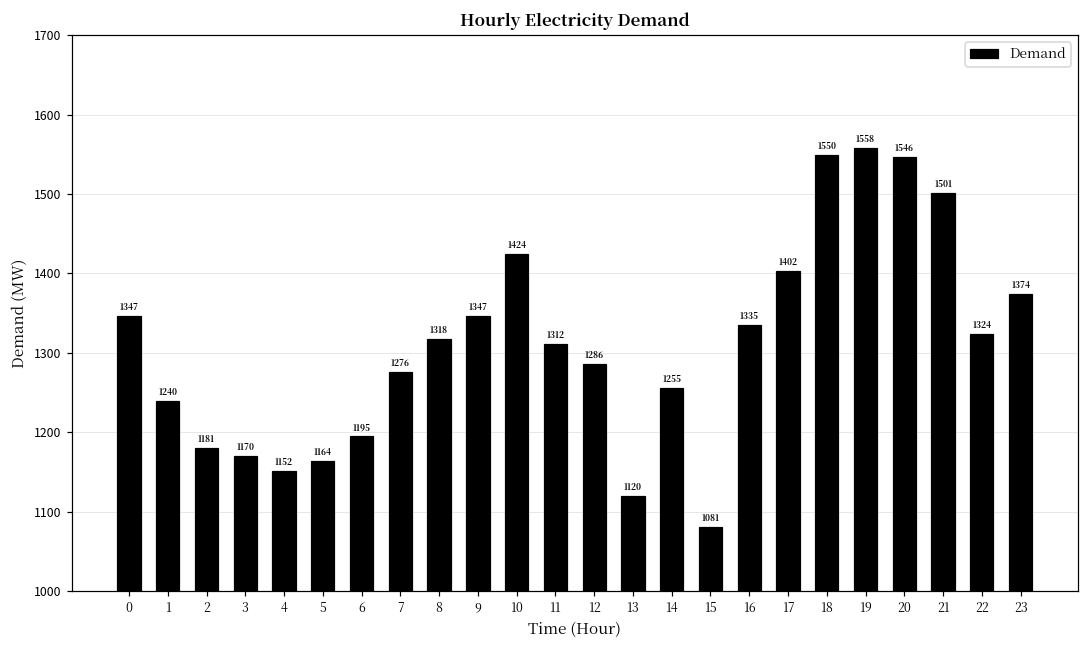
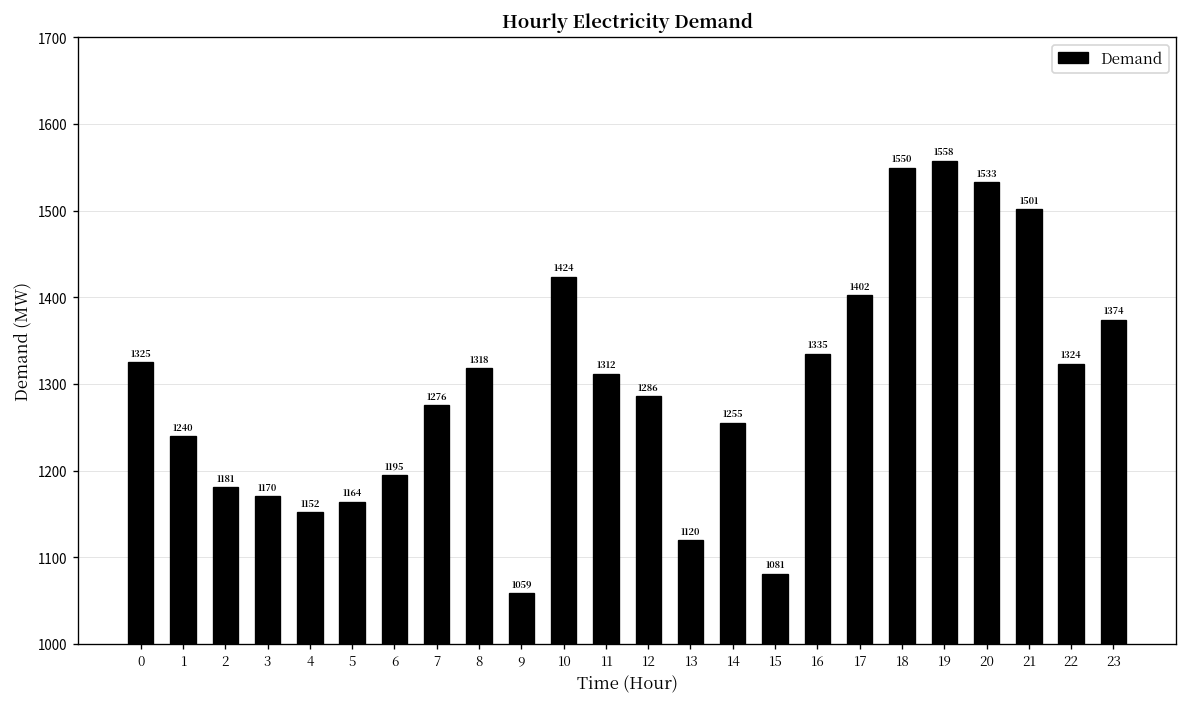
0: 1347 -> 1325
9: 1347 -> 1059
20: 1546 -> 1533
